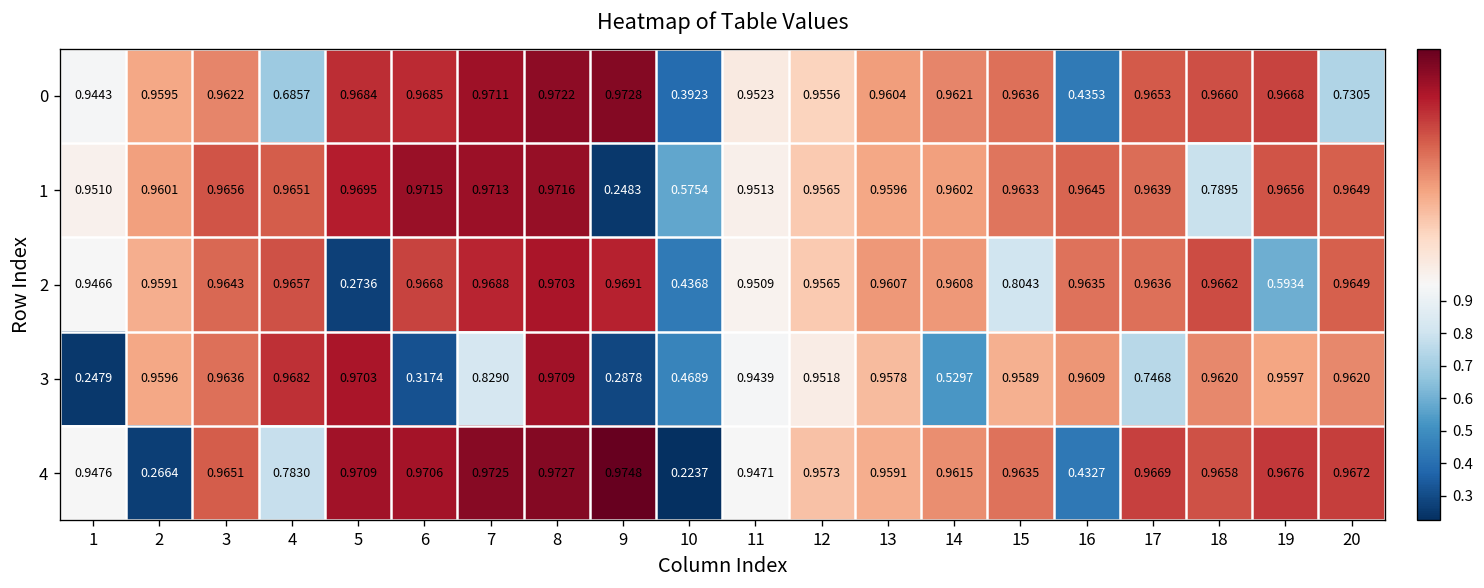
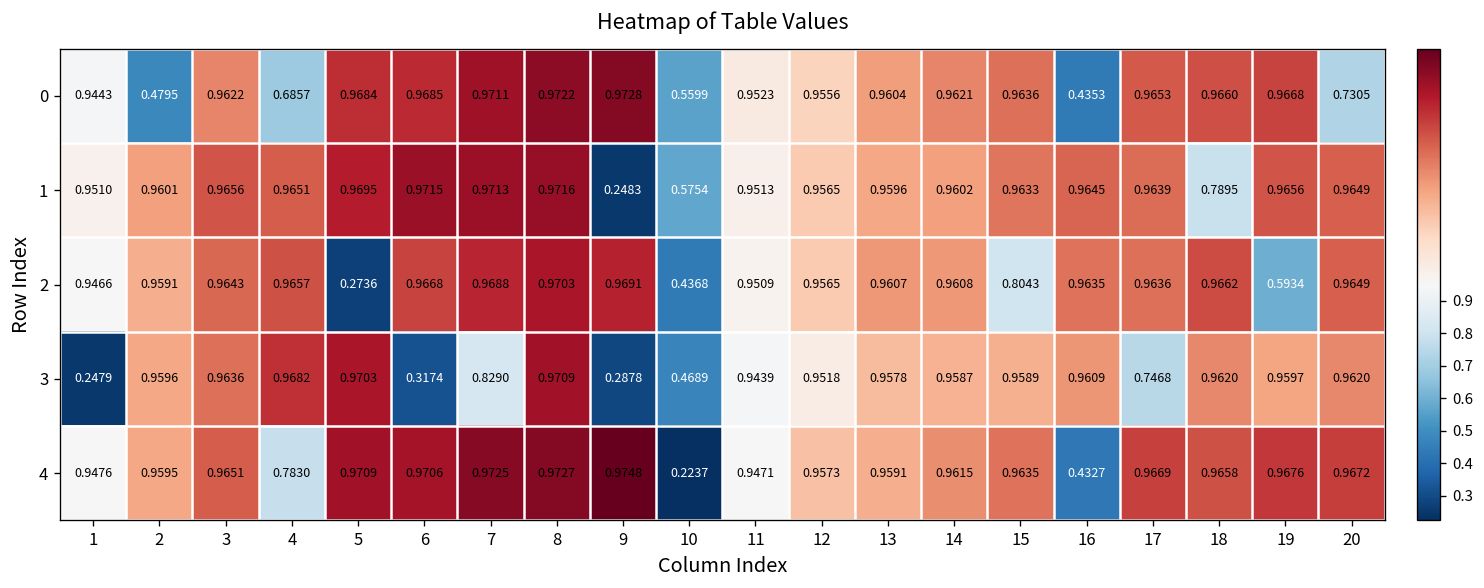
0, 2: 0.9595 -> 0.4795
0, 10: 0.3923 -> 0.5599
3, 14: 0.5297 -> 0.9587
4, 2: 0.2664 -> 0.9595
